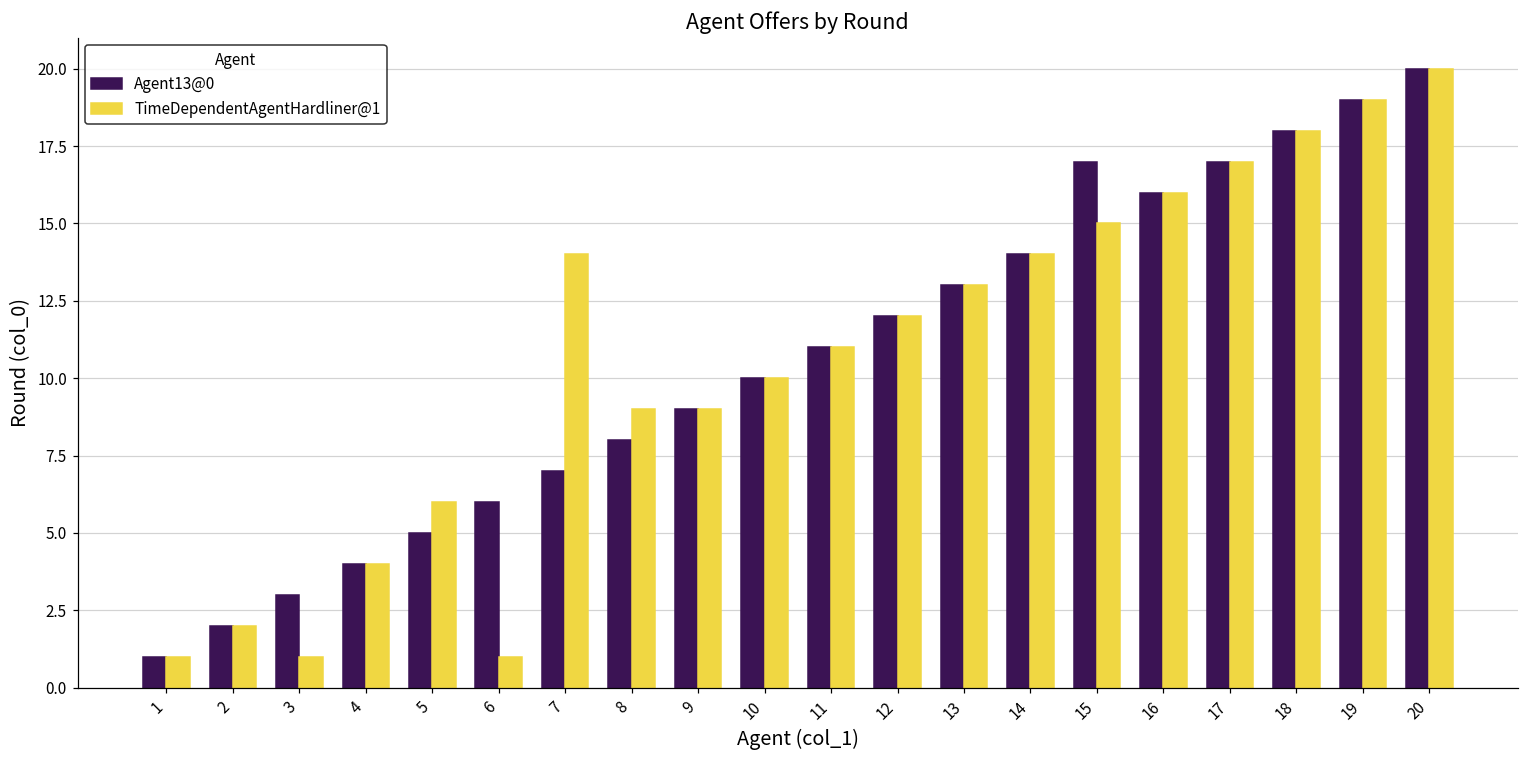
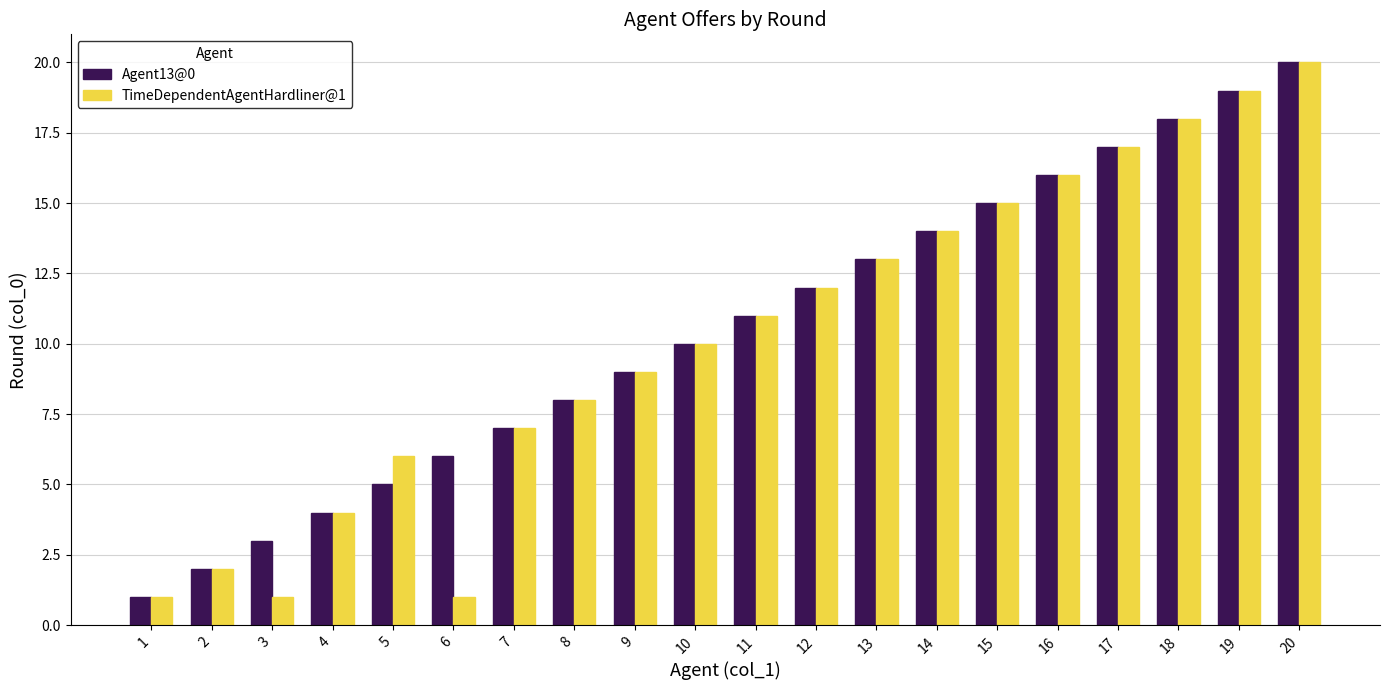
TimeDependentAgentHardliner@1, 7: 14 -> 7
TimeDependentAgentHardliner@1, 8: 9 -> 8
Agent13@0, 15: 17 -> 15
